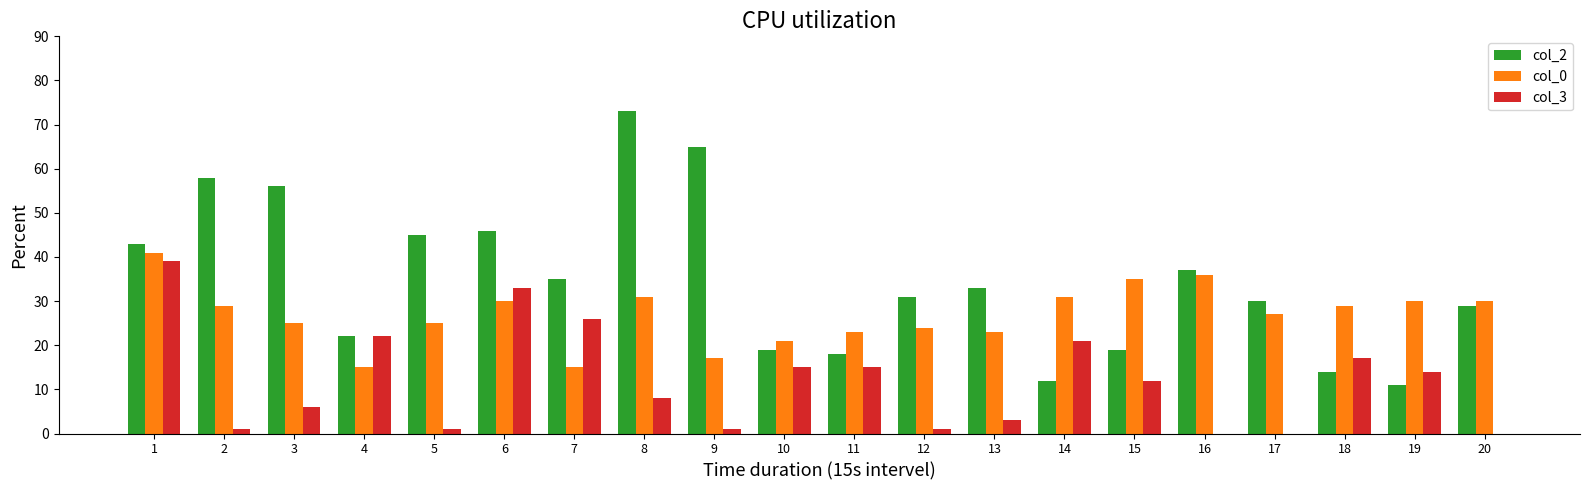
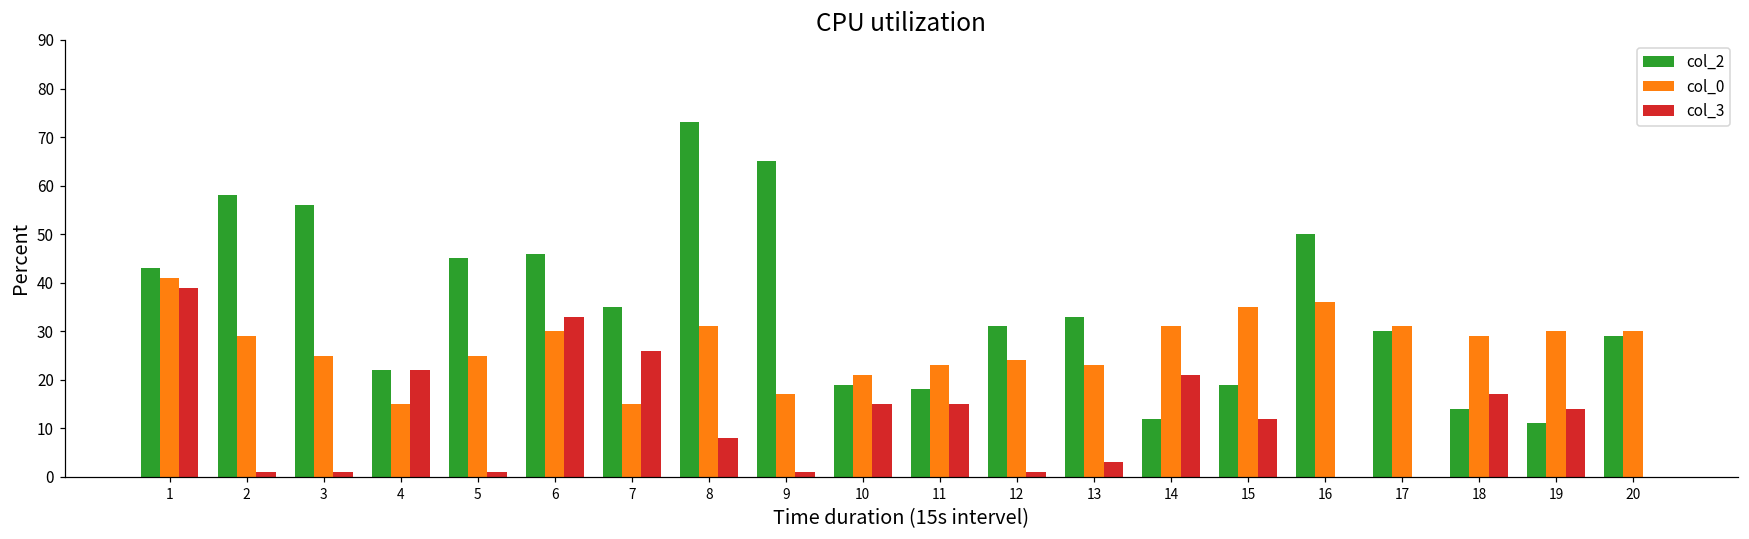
col_3, 3: 6 -> 1
col_2, 16: 37 -> 50
col_0, 17: 27 -> 31
